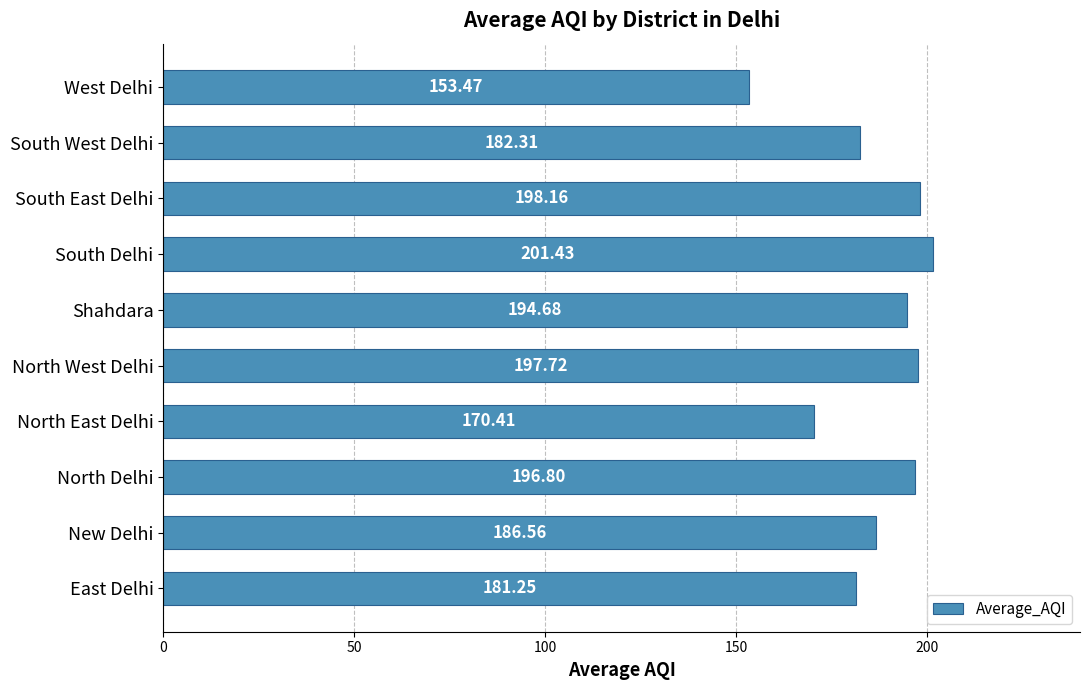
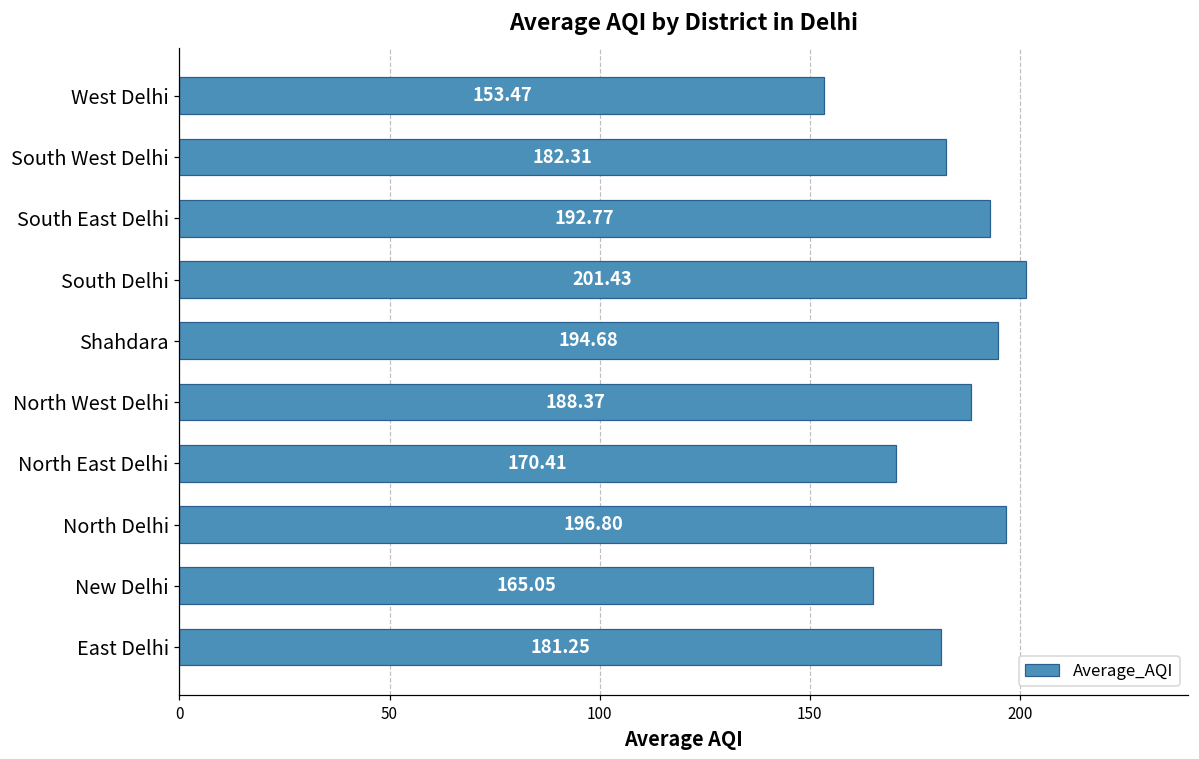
South East Delhi: 198.16 -> 192.77
North West Delhi: 197.72 -> 188.37
New Delhi: 186.56 -> 165.05
